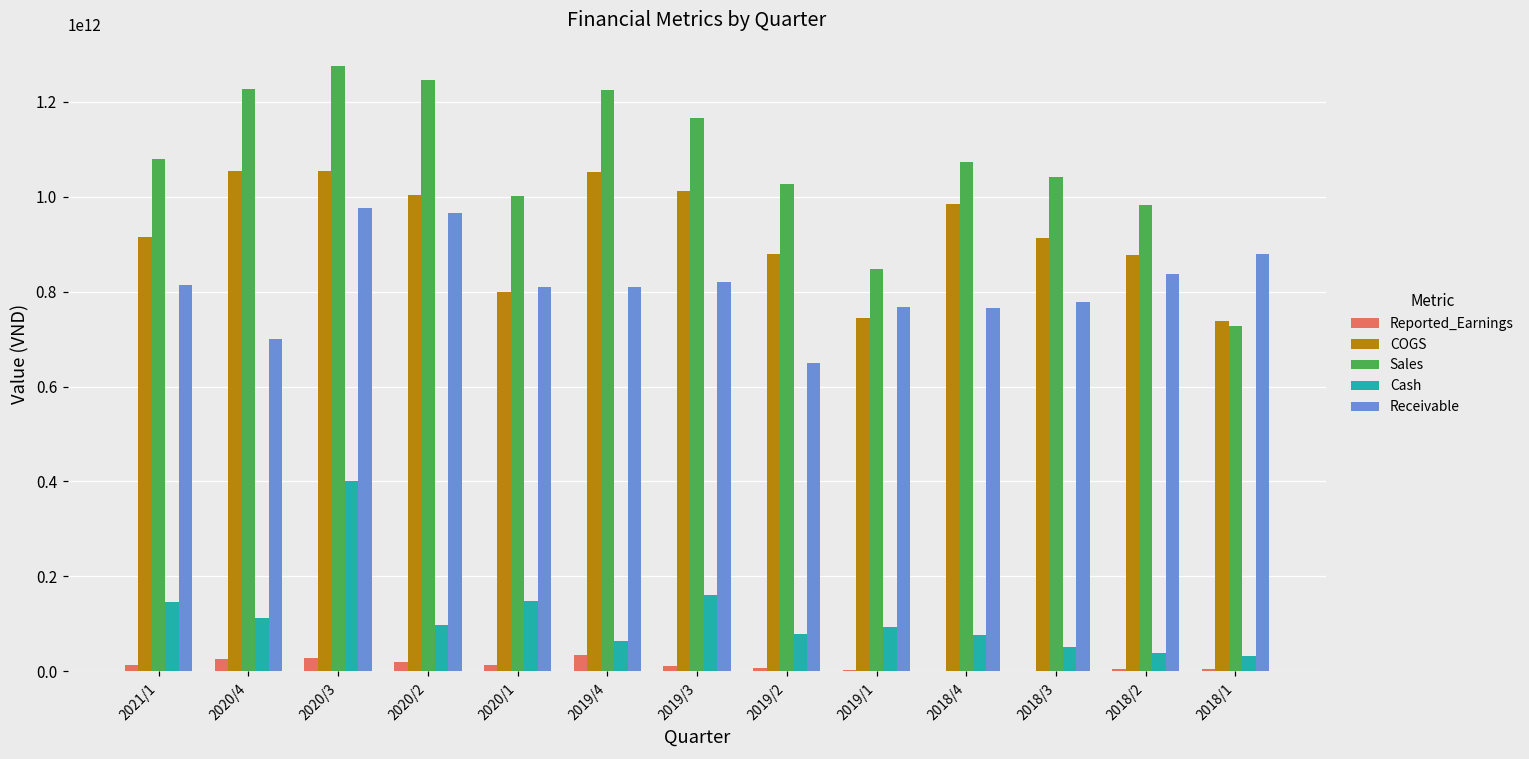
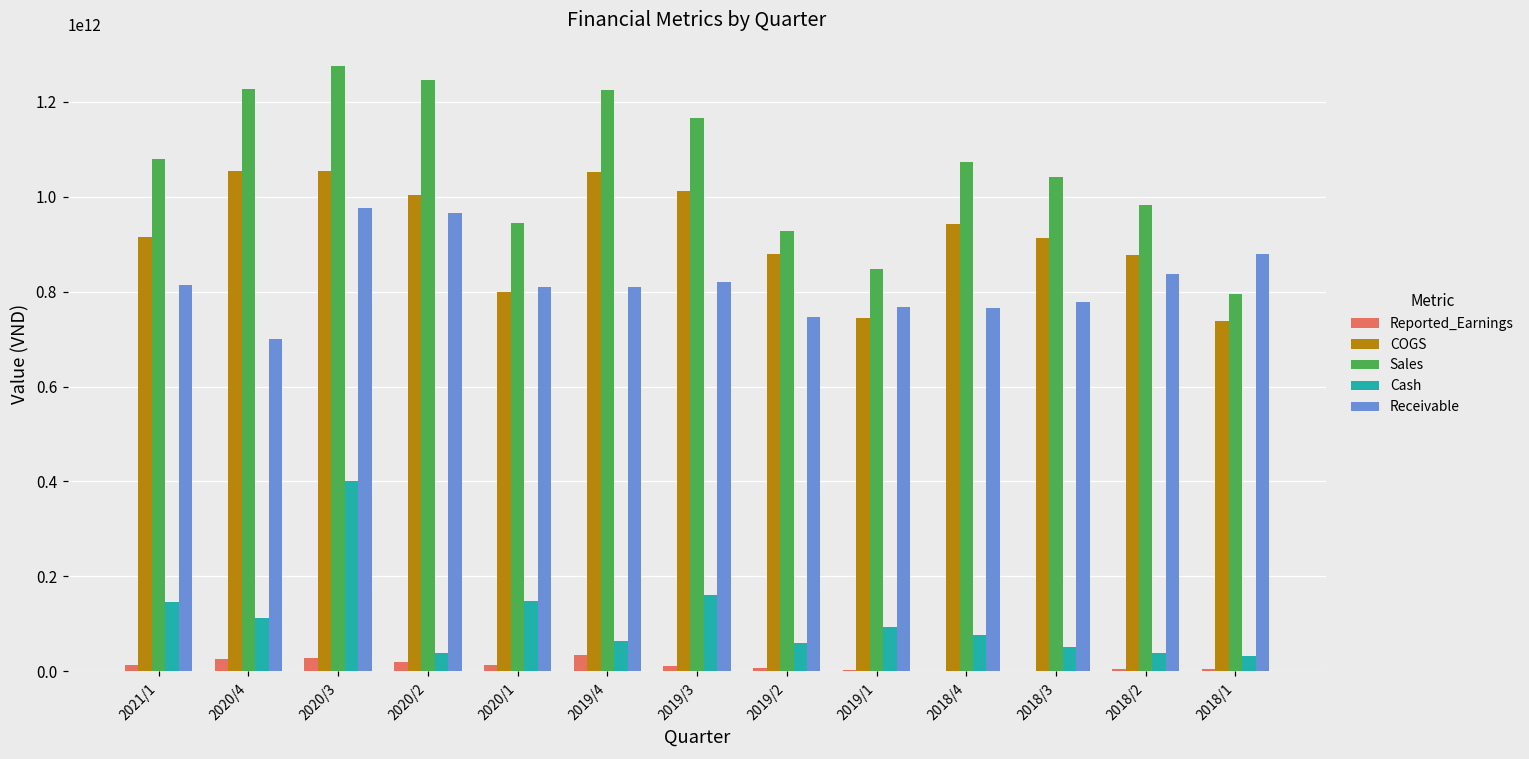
Cash, 2020/2: 100000000000 -> 40000000000
Sales, 2020/1: 1000000000000 -> 940000000000
Sales, 2019/2: 1030000000000 -> 930000000000
Cash, 2019/2: 80000000000 -> 60000000000
Receivable, 2019/2: 650000000000 -> 750000000000
COGS, 2018/4: 980000000000 -> 940000000000
Sales, 2018/1: 730000000000 -> 800000000000
